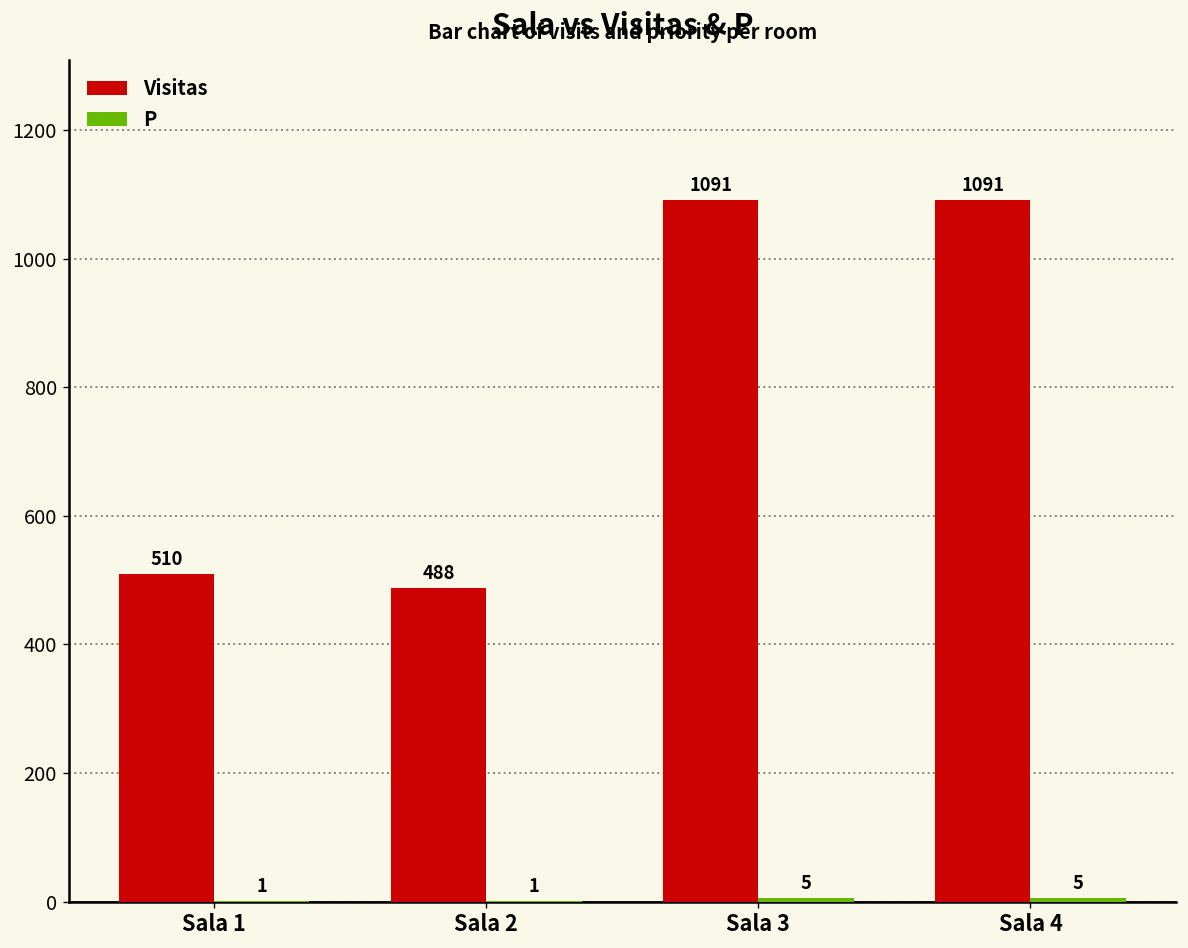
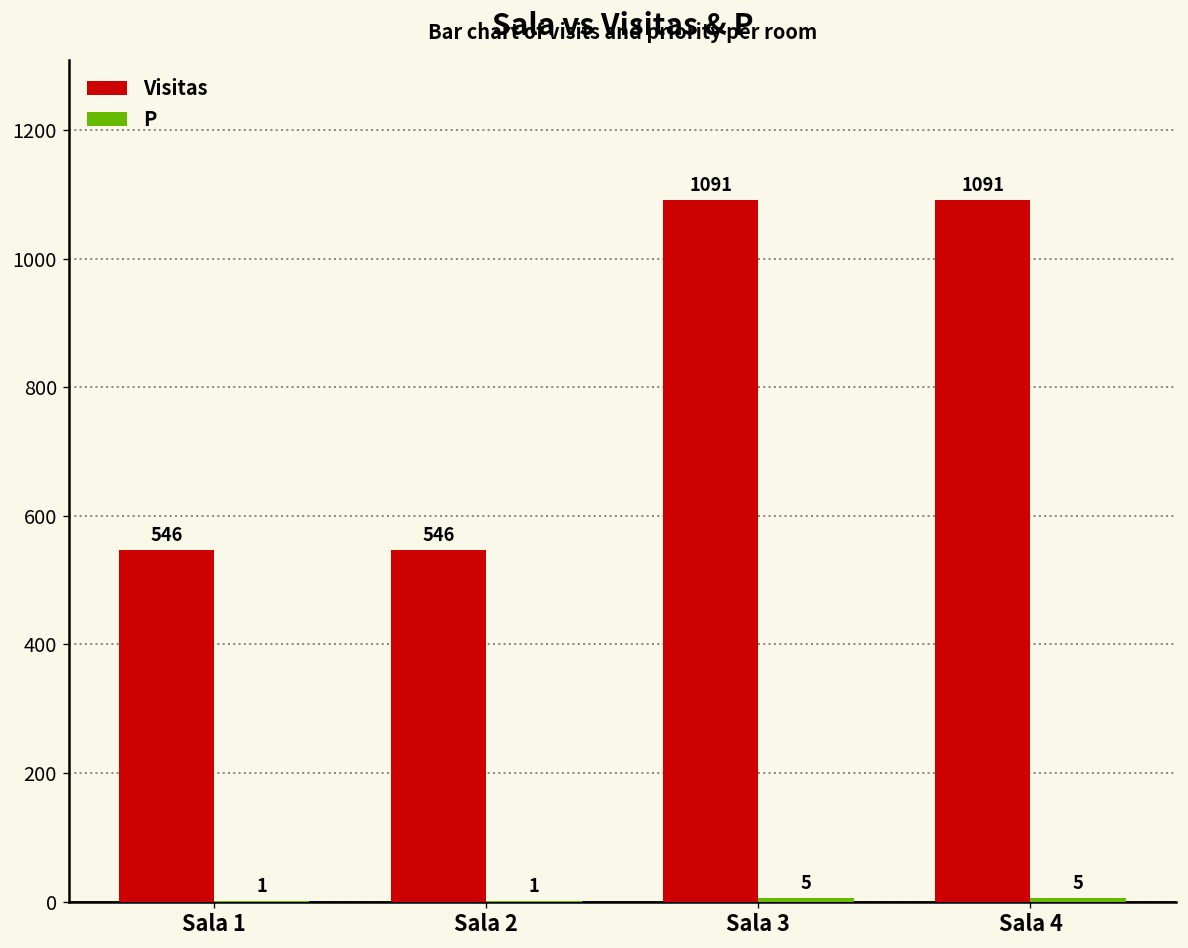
Visitas, Sala 1: 510 -> 546
Visitas, Sala 2: 488 -> 546
